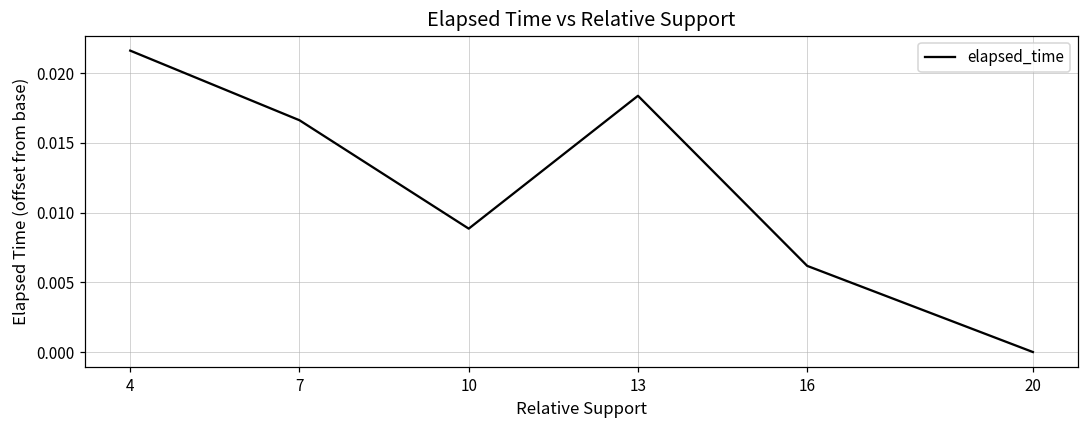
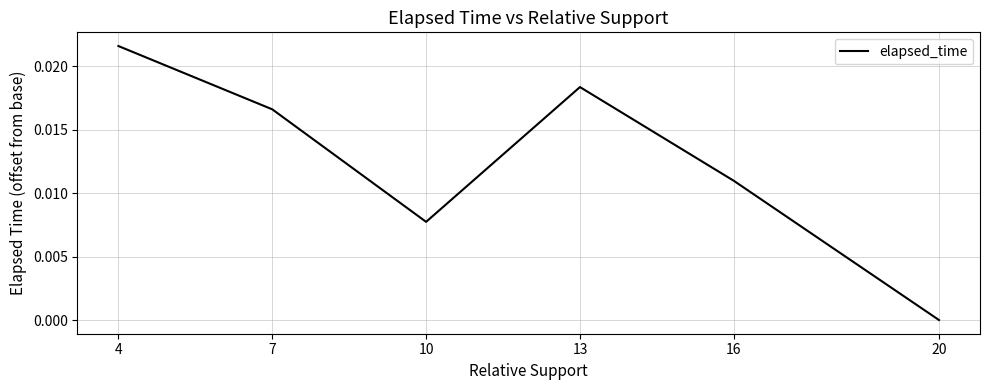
10: 0.0088 -> 0.0077
16: 0.0062 -> 0.0110
